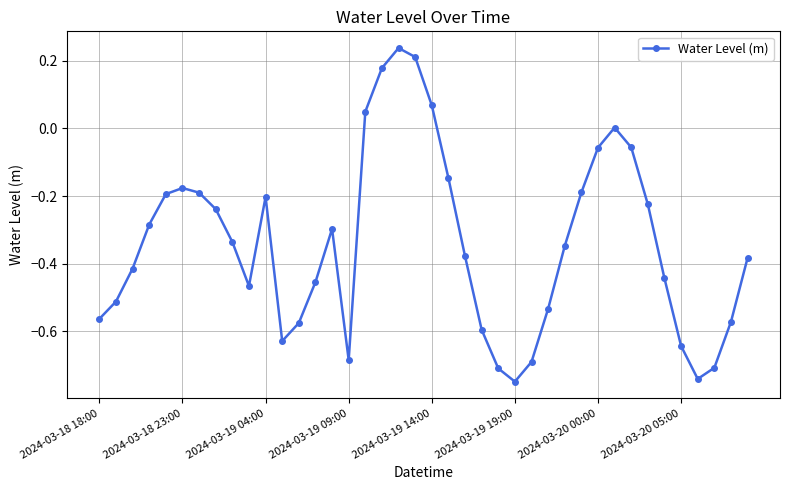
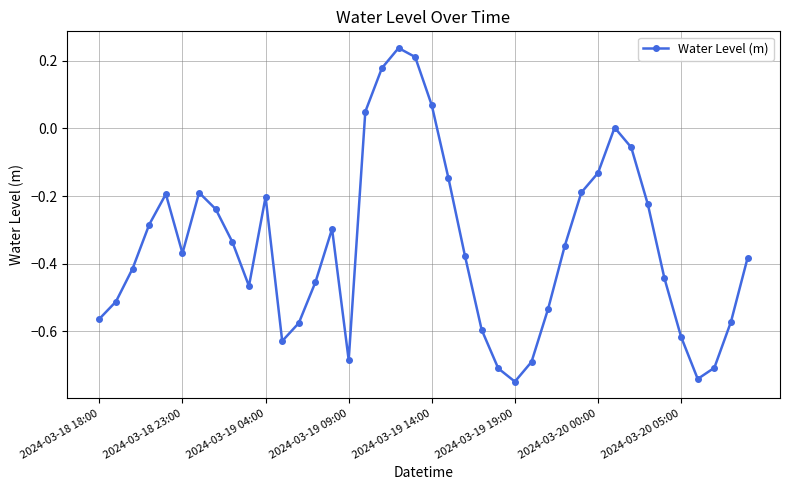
2024-03-18 23:00: -0.18 -> -0.37
2024-03-20 00:00: -0.06 -> -0.13
2024-03-20 05:00: -0.64 -> -0.62
